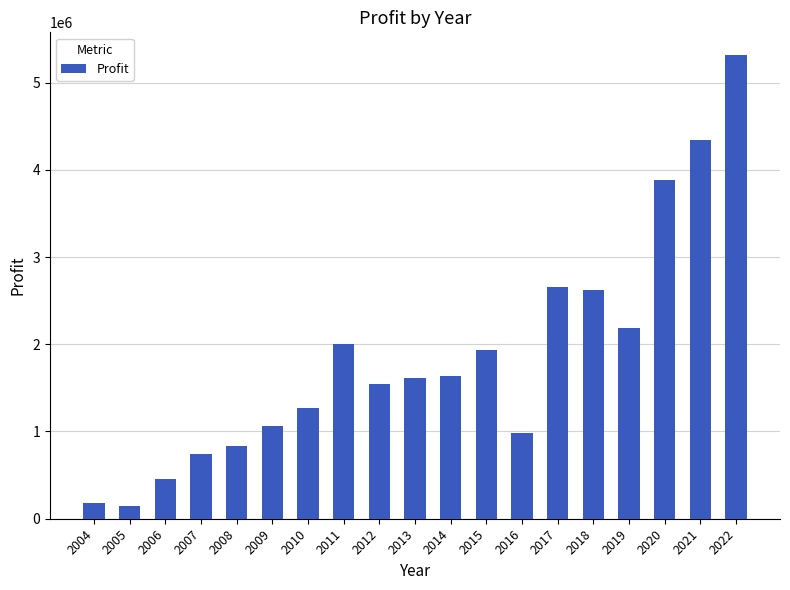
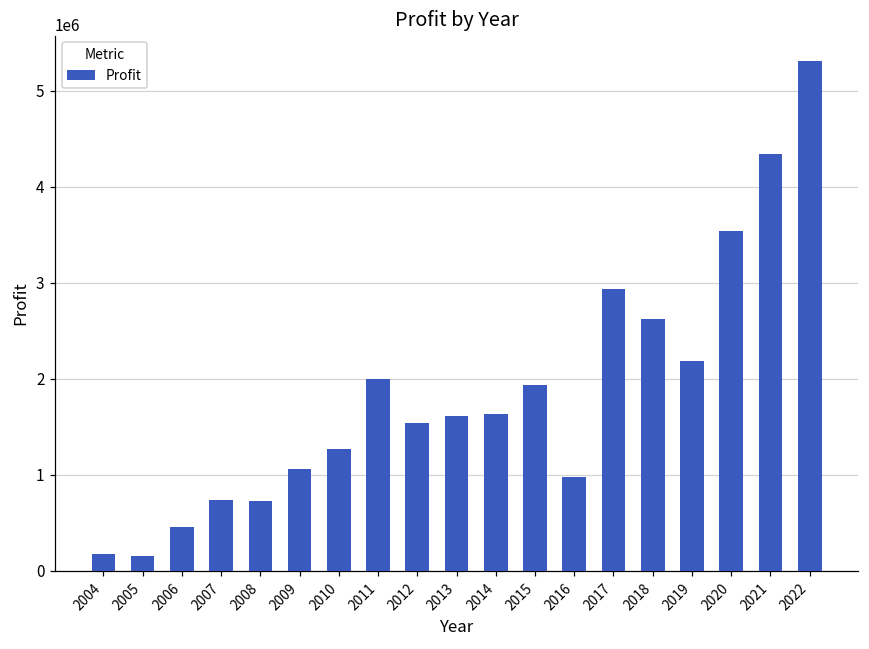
2008: 800000 -> 700000
2017: 2700000 -> 2900000
2020: 3900000 -> 3500000
